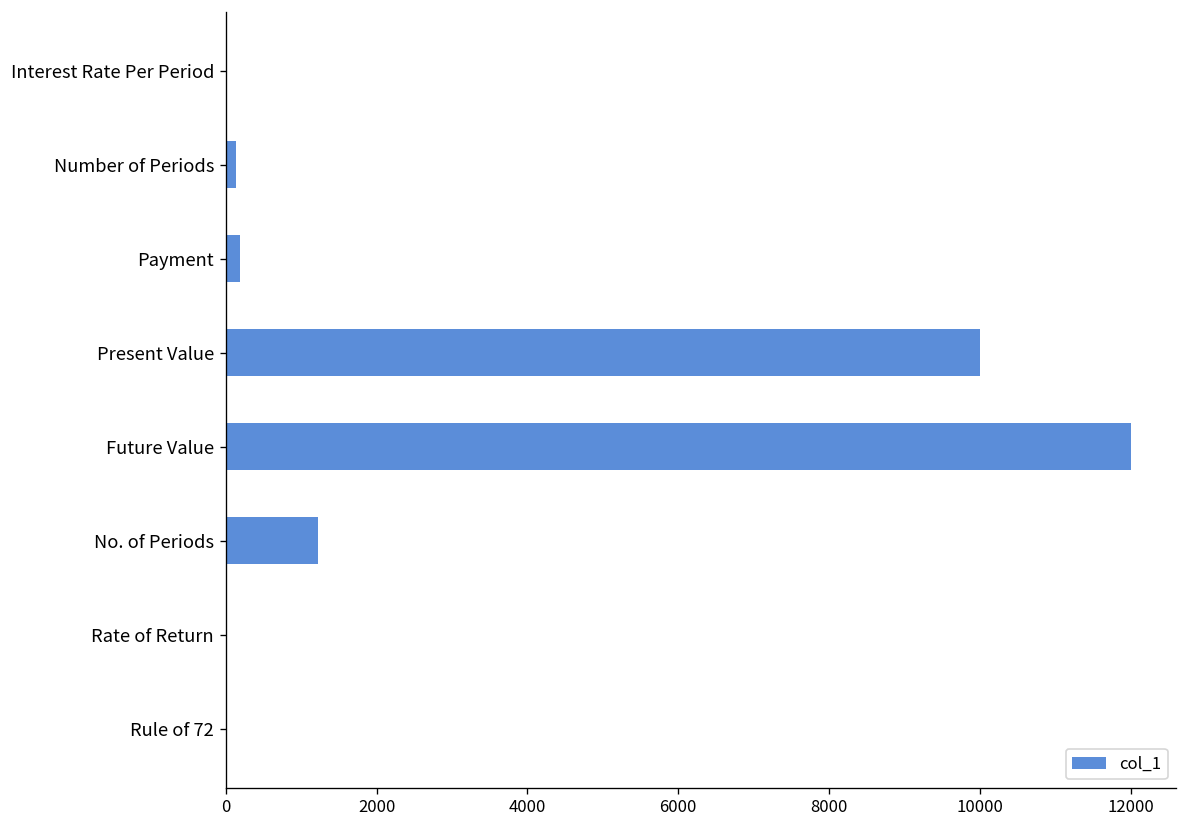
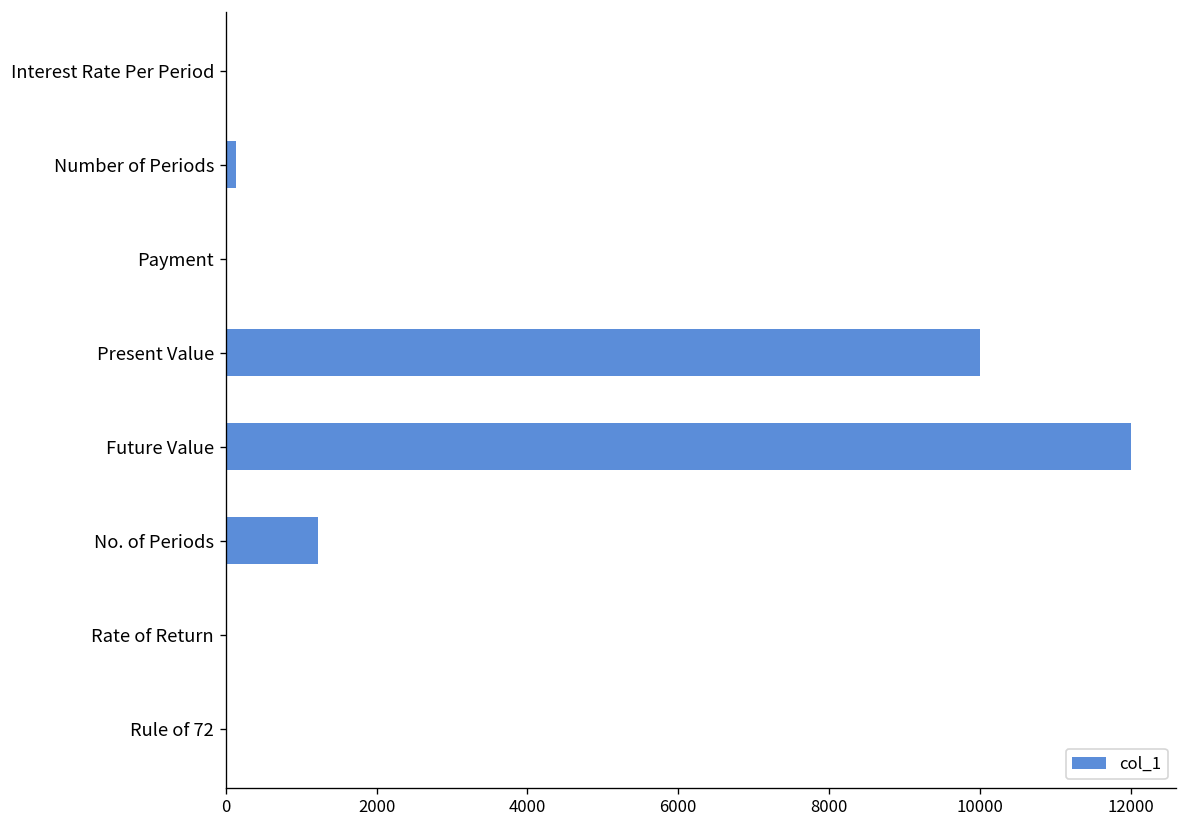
Payment: 200 -> 0
